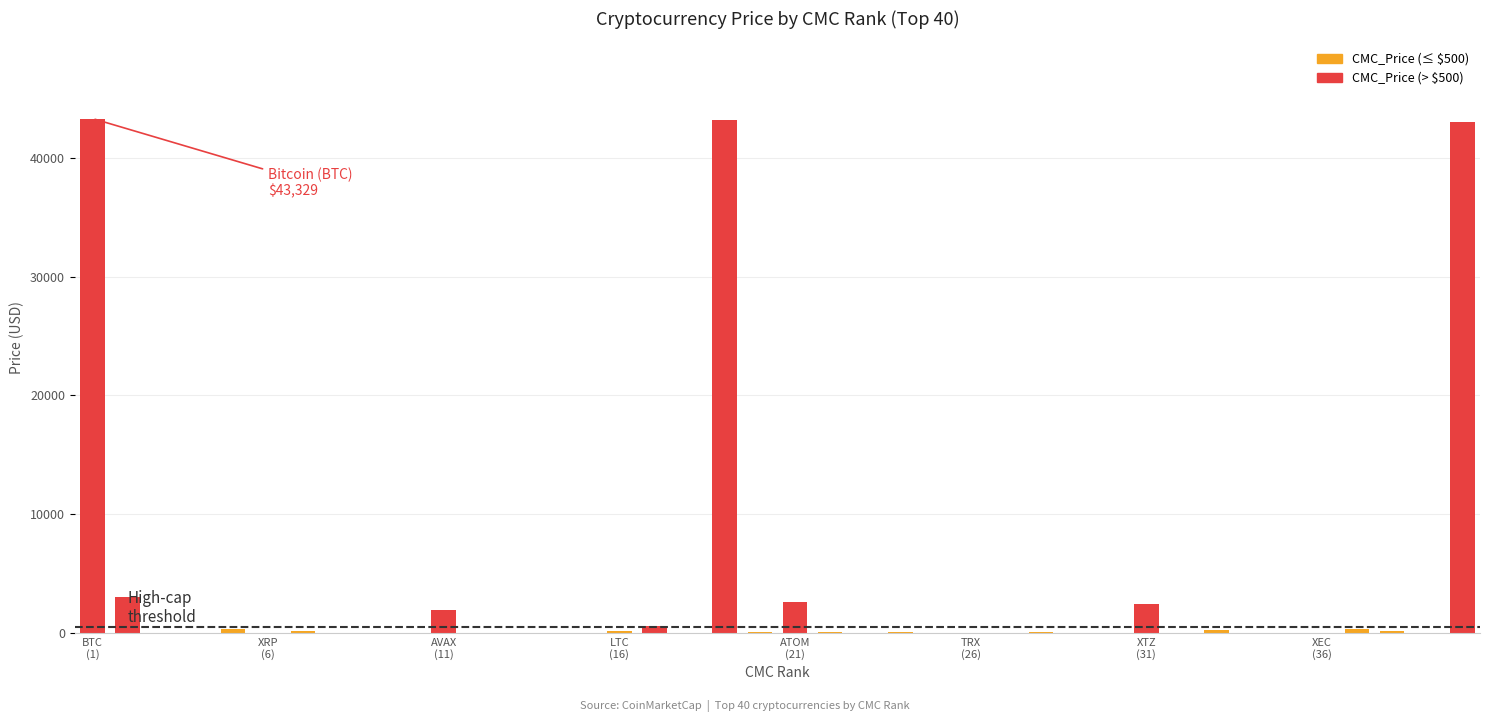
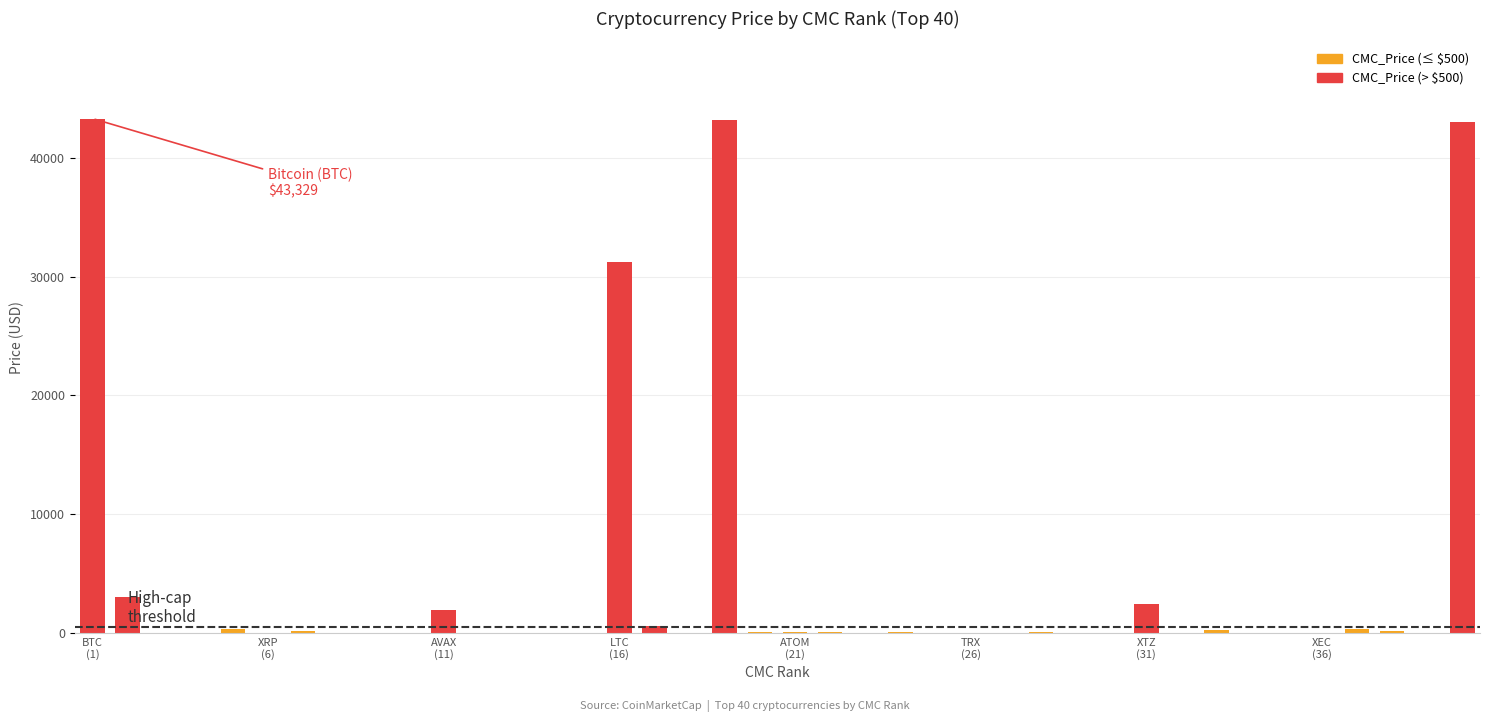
LTC (16): 200 -> 31200
ATOM (21): 2600 -> 0
